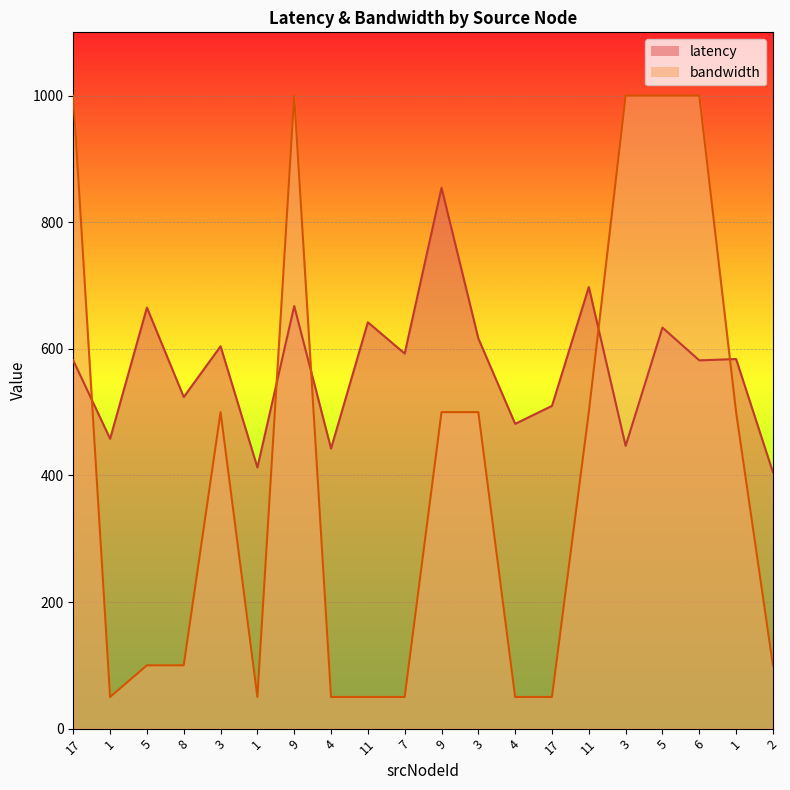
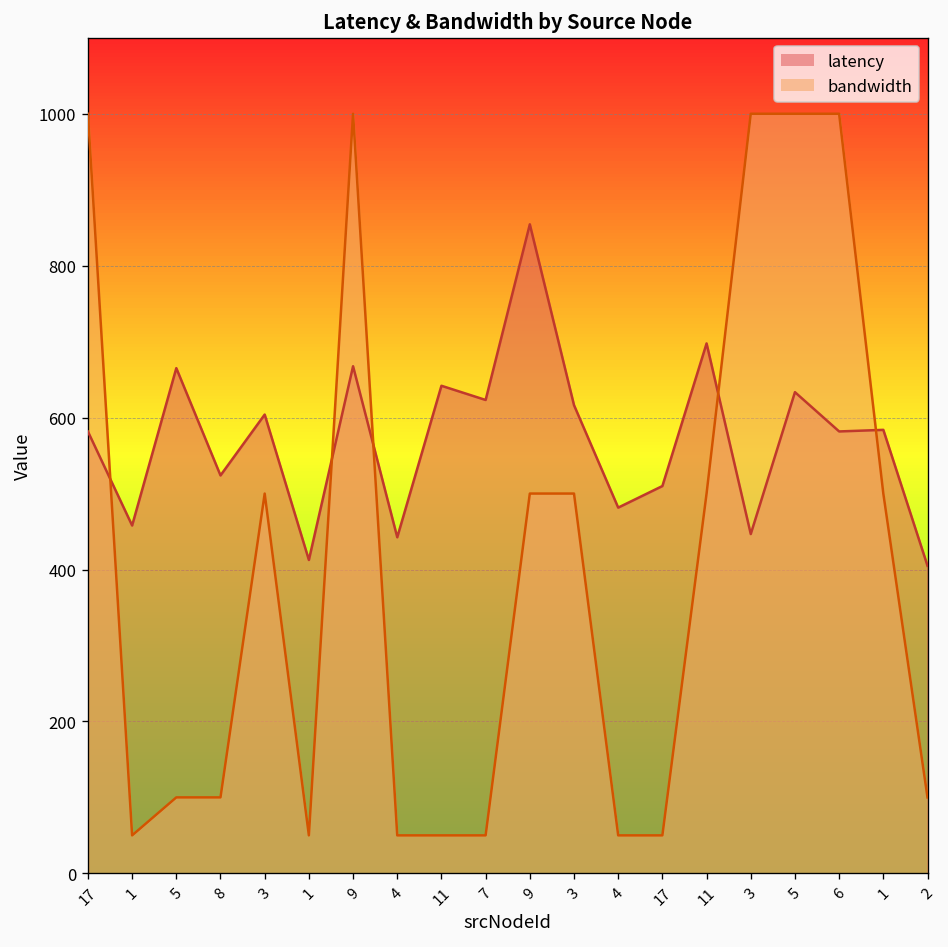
latency, 7: 590 -> 620
